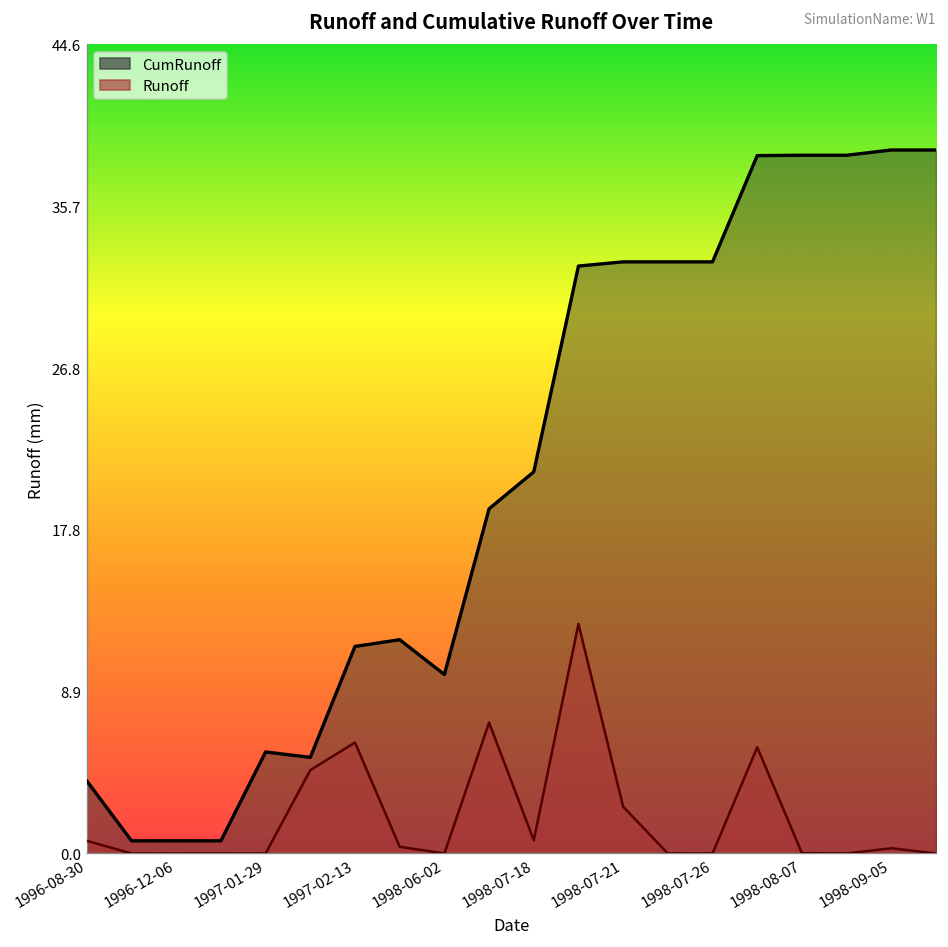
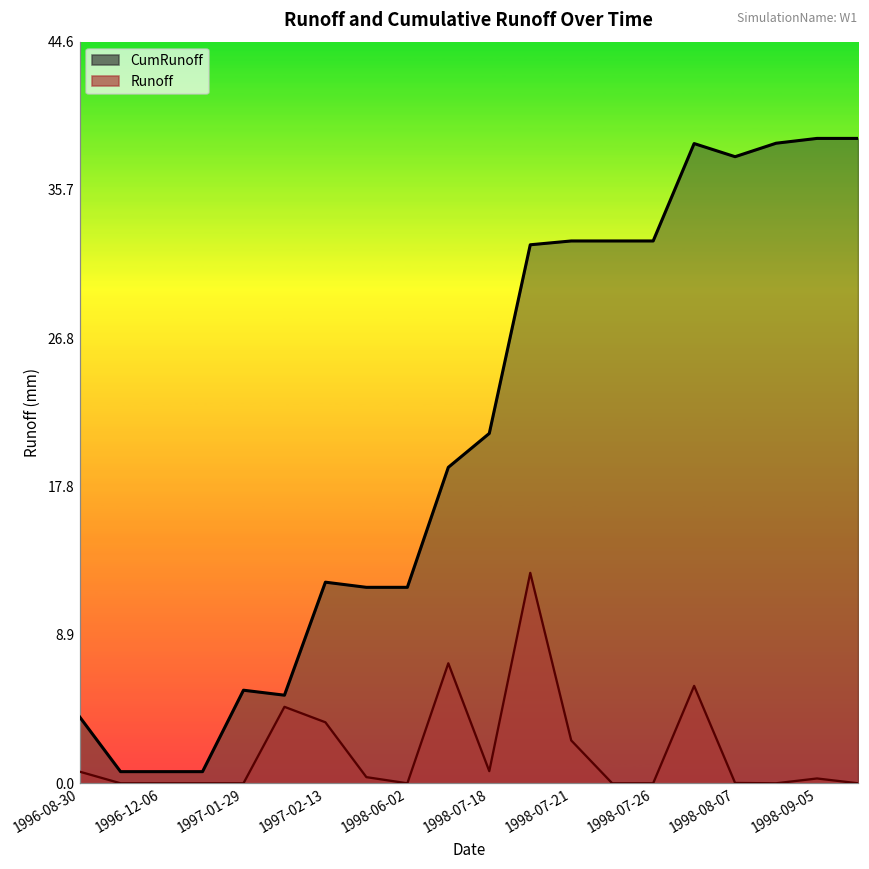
CumRunoff, 1997-02-13: 11.4 -> 12.1
Runoff, 1997-02-13: 6.1 -> 3.7
CumRunoff, 1998-06-02: 9.9 -> 11.8
CumRunoff, 1998-08-07: 38.5 -> 37.7
